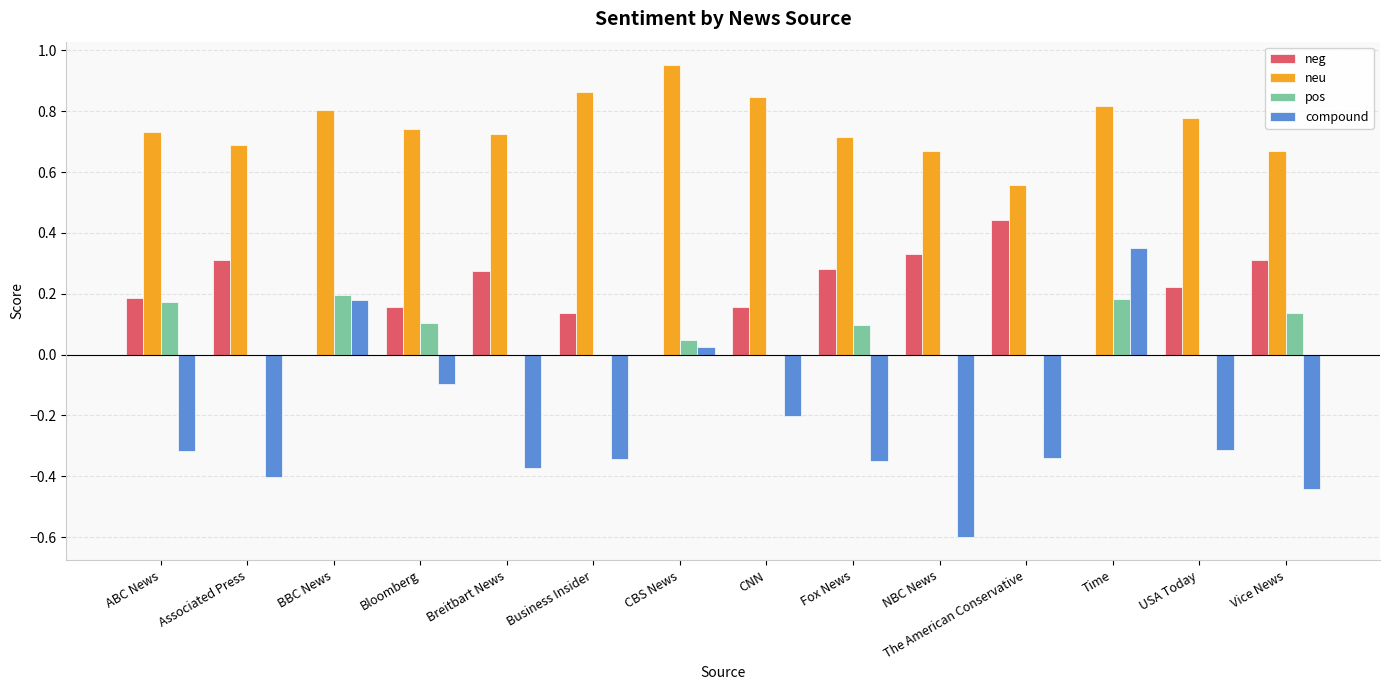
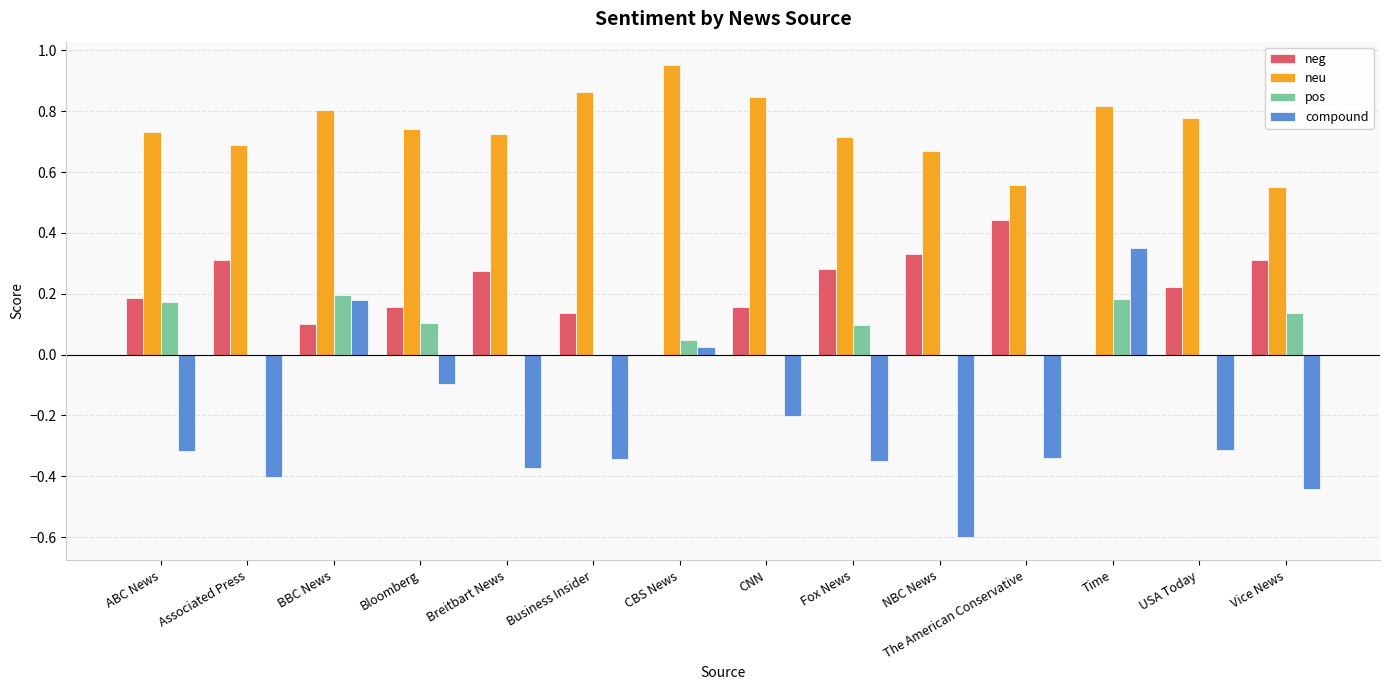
neg, BBC News: 0.0 -> 0.1
neu, Vice News: 0.67 -> 0.55
